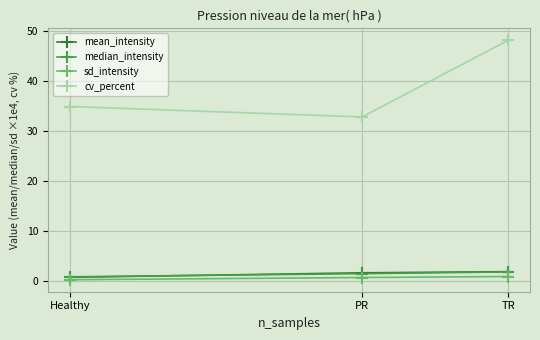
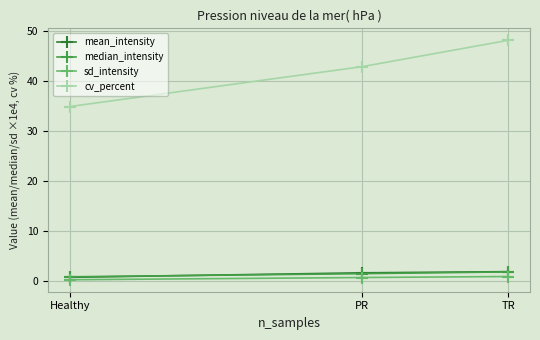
cv_percent, PR: 33 -> 43
